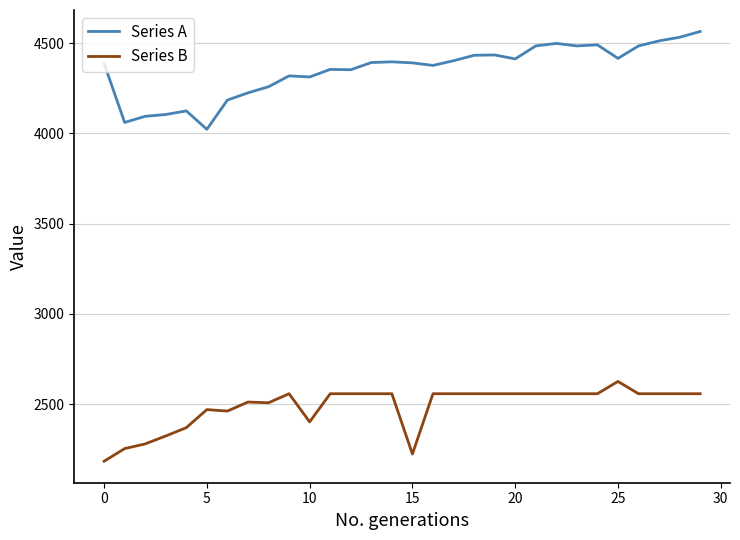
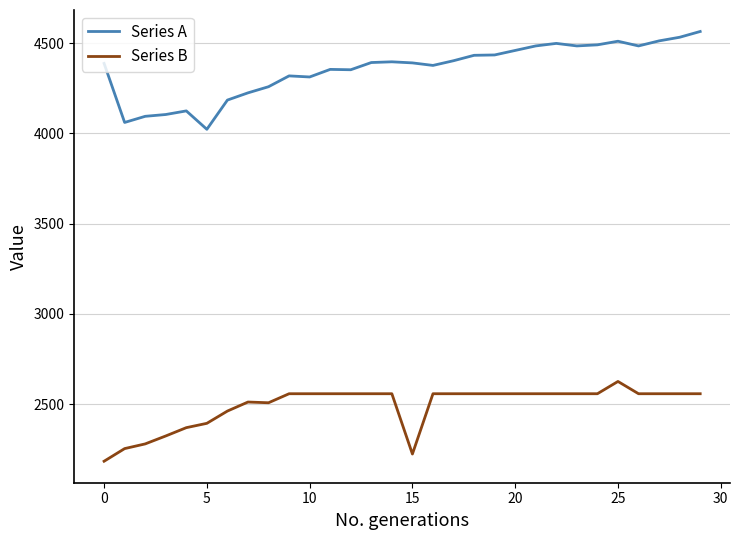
Series B, 5: 2470 -> 2390
Series B, 10: 2400 -> 2560
Series A, 20: 4410 -> 4460
Series A, 25: 4420 -> 4510
